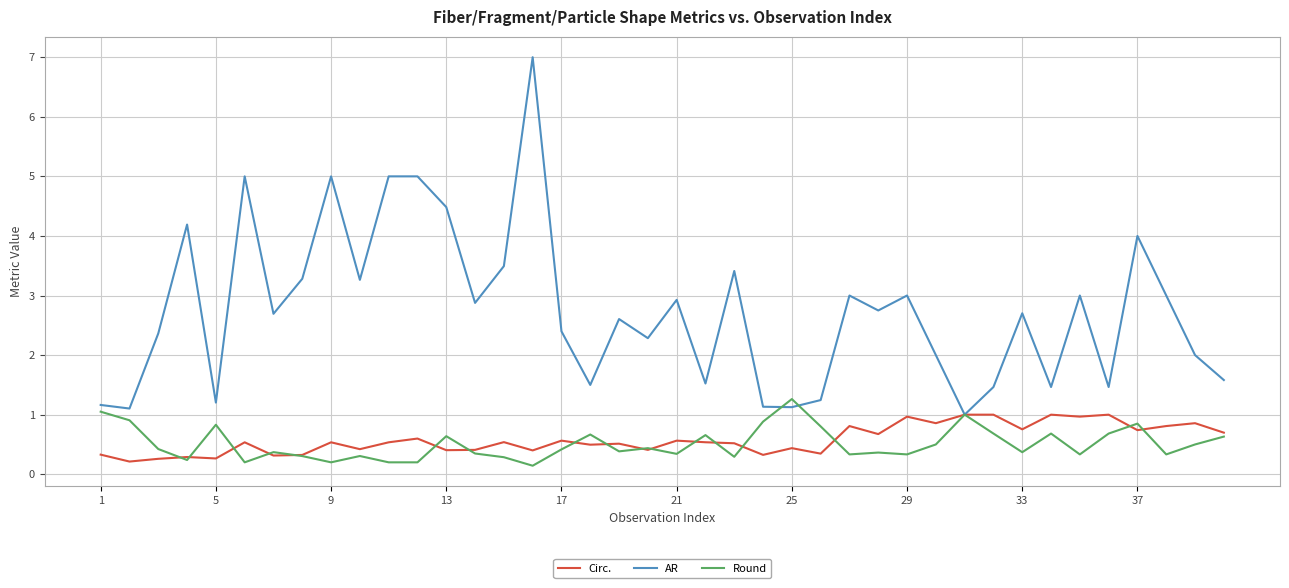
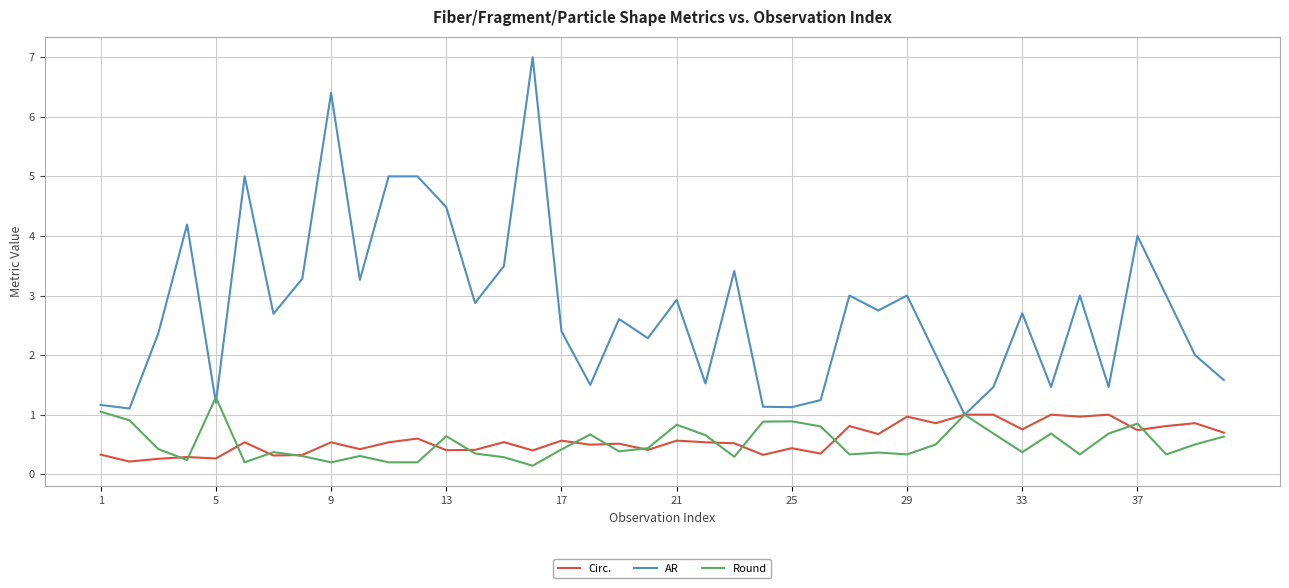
Round, 5: 0.8 -> 1.3
AR, 9: 5.0 -> 6.4
Round, 21: 0.3 -> 0.8
Round, 25: 1.3 -> 0.9
